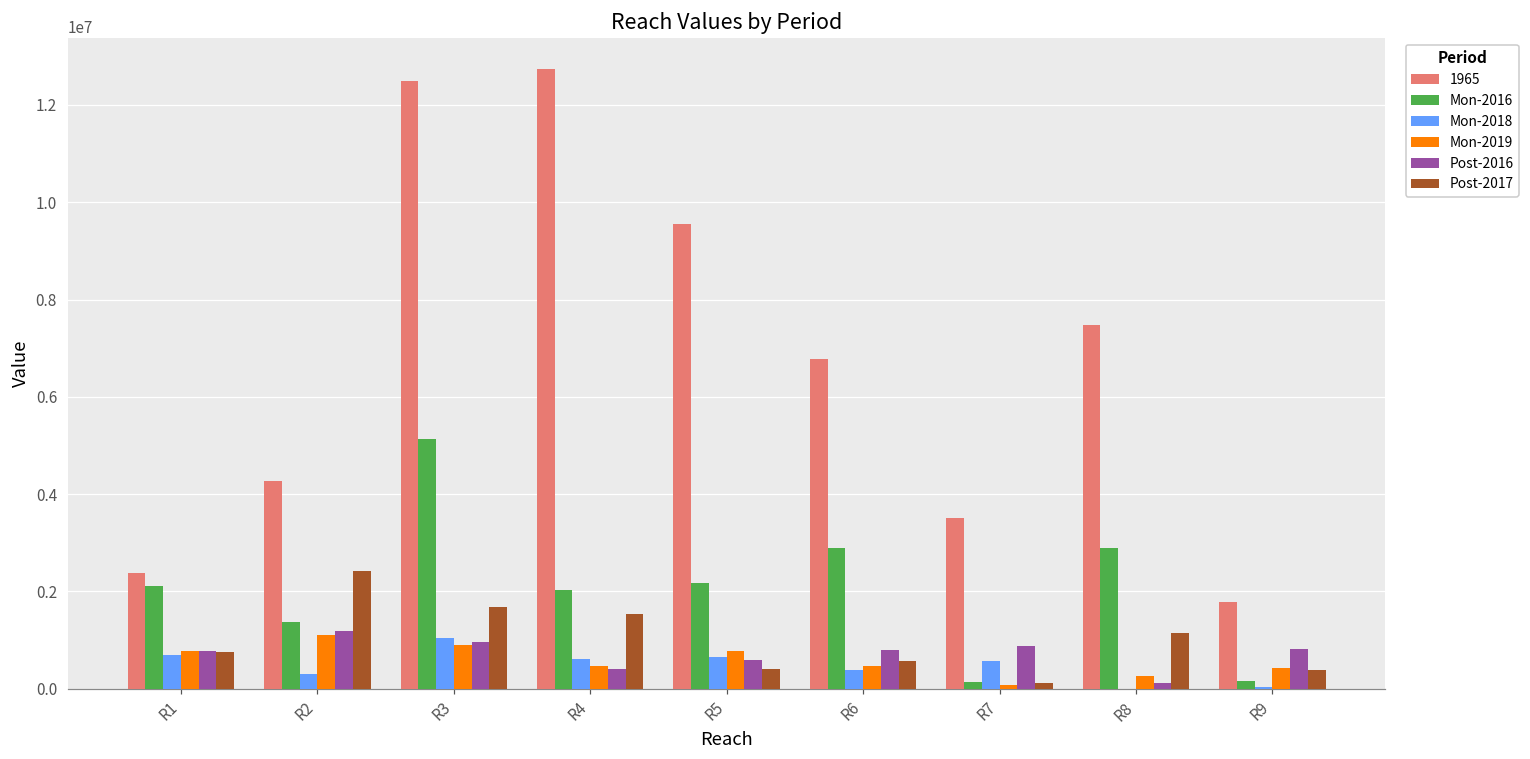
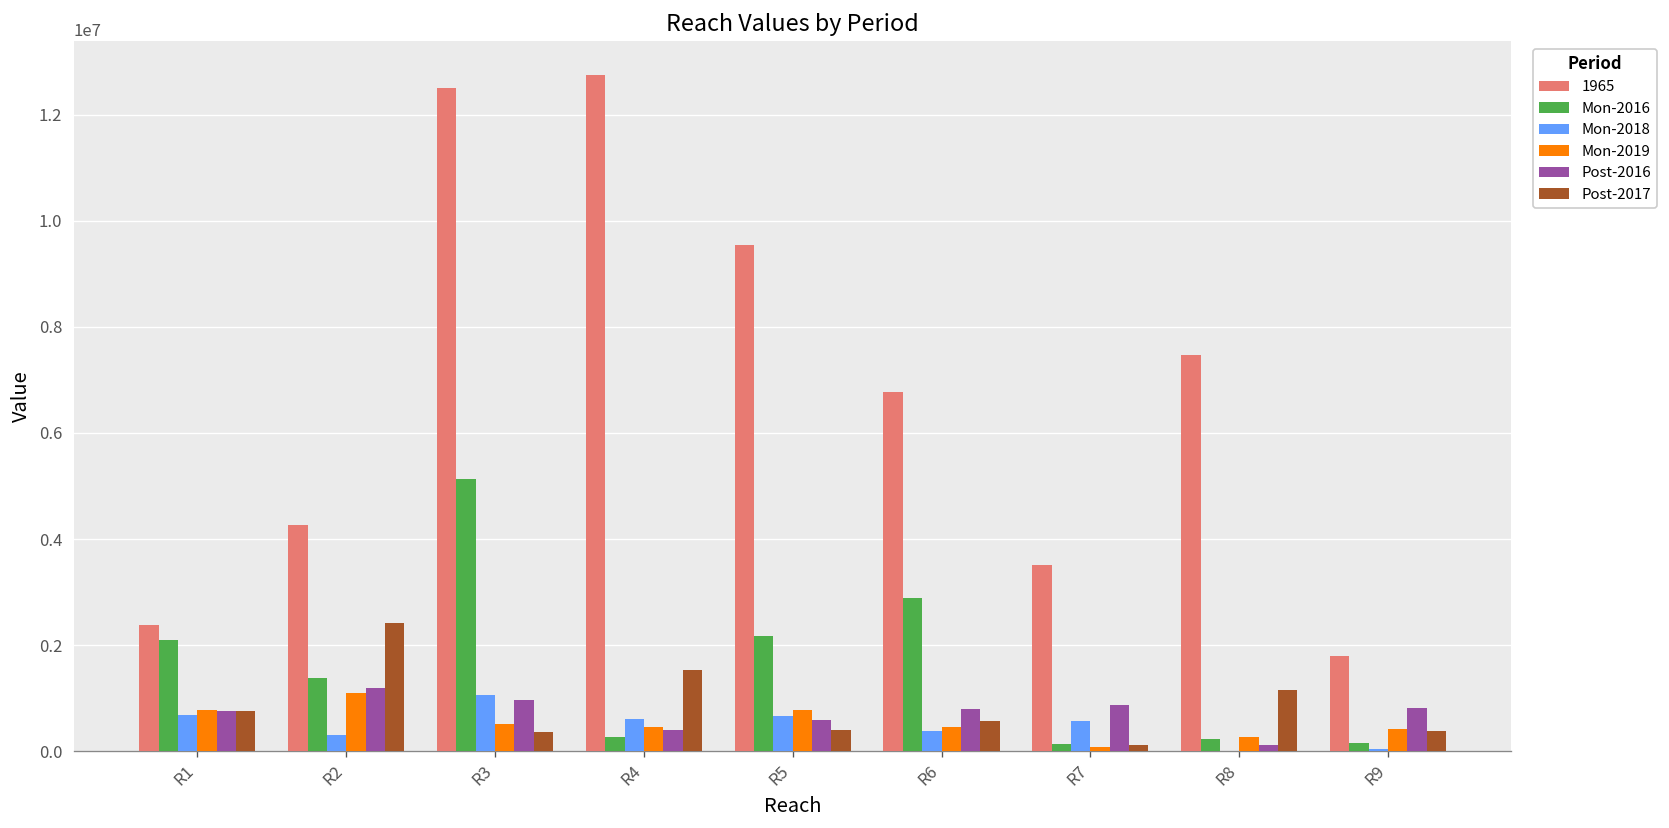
Mon-2019, R3: 900000 -> 500000
Post-2017, R3: 1700000 -> 400000
Mon-2016, R4: 2000000 -> 300000
Mon-2016, R8: 2900000 -> 200000
